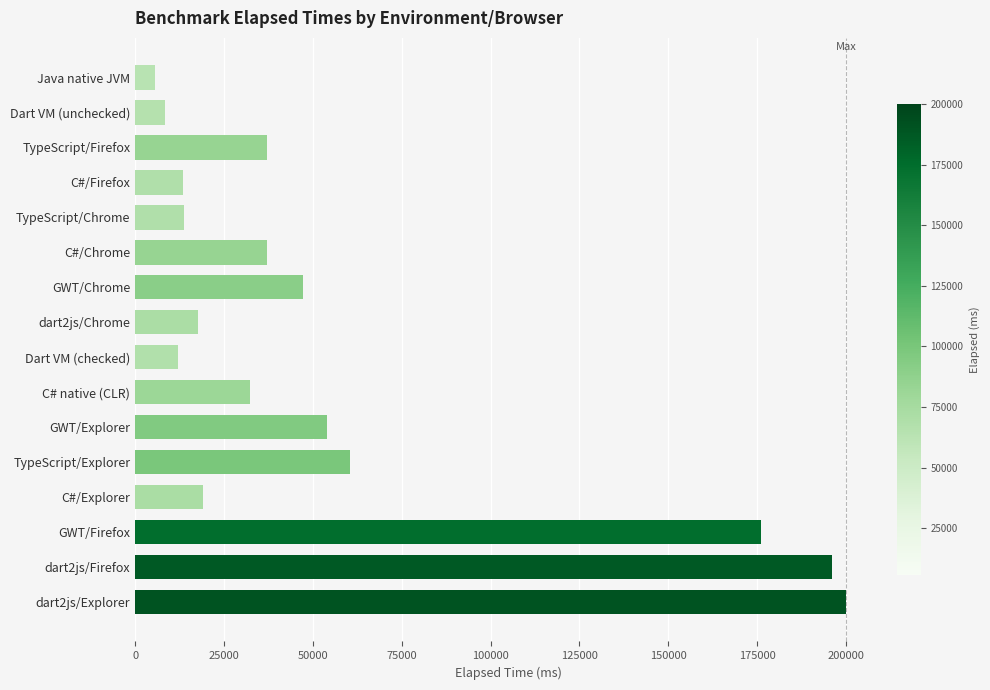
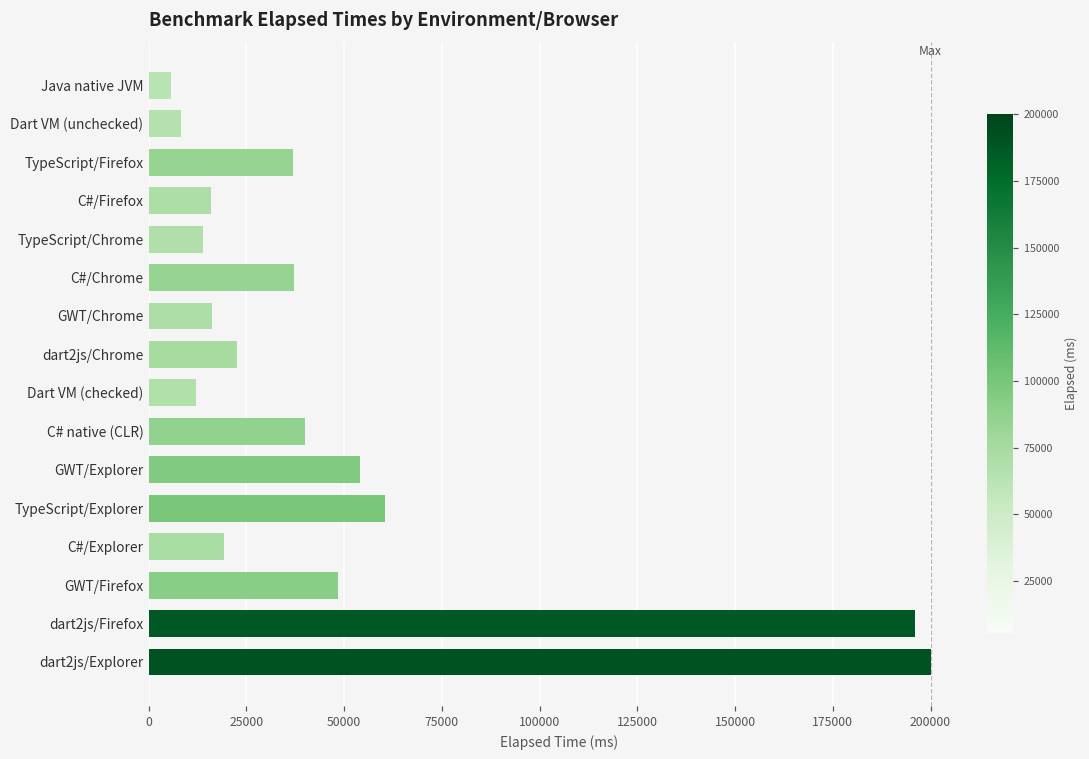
C#/Firefox: 14000 -> 16000
GWT/Chrome: 47000 -> 16000
dart2js/Chrome: 18000 -> 23000
C# native (CLR): 32000 -> 40000
GWT/Firefox: 176000 -> 48000
